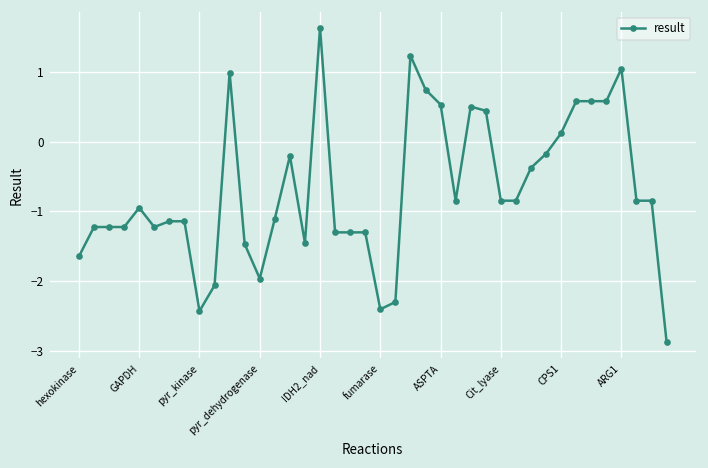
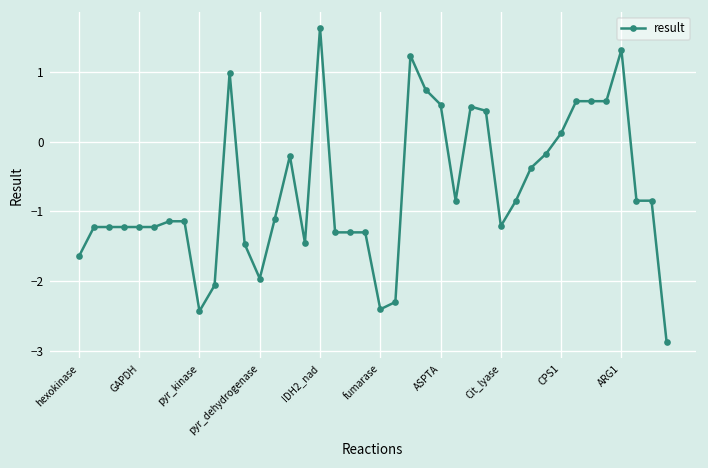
GAPDH: -0.9 -> -1.2
Cit_lyase: -0.8 -> -1.2
ARG1: 1.0 -> 1.3
